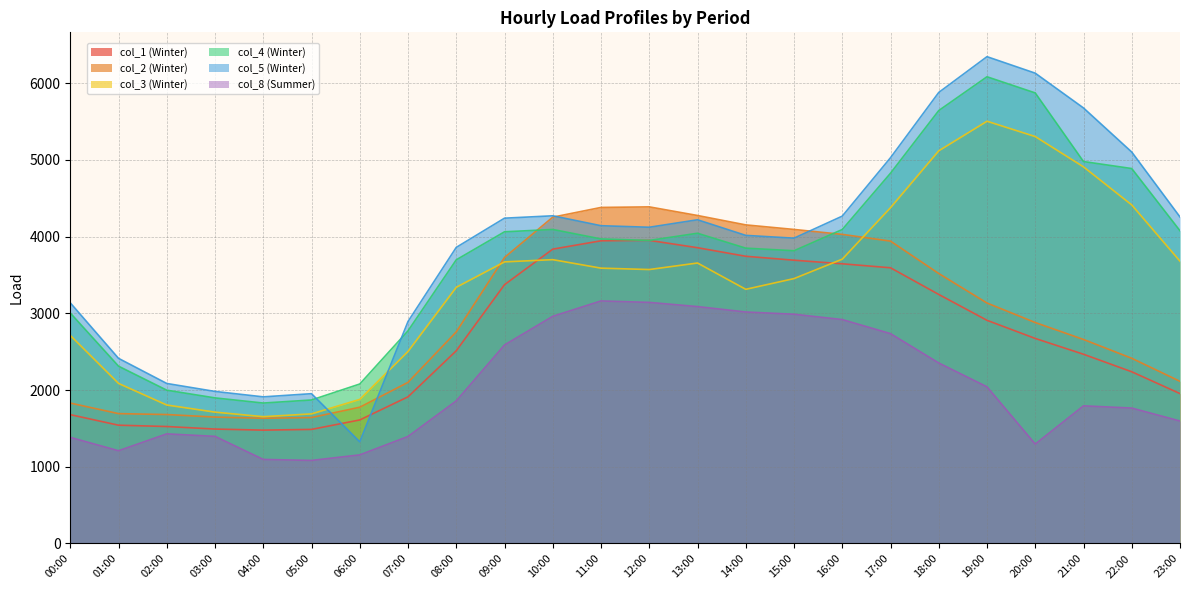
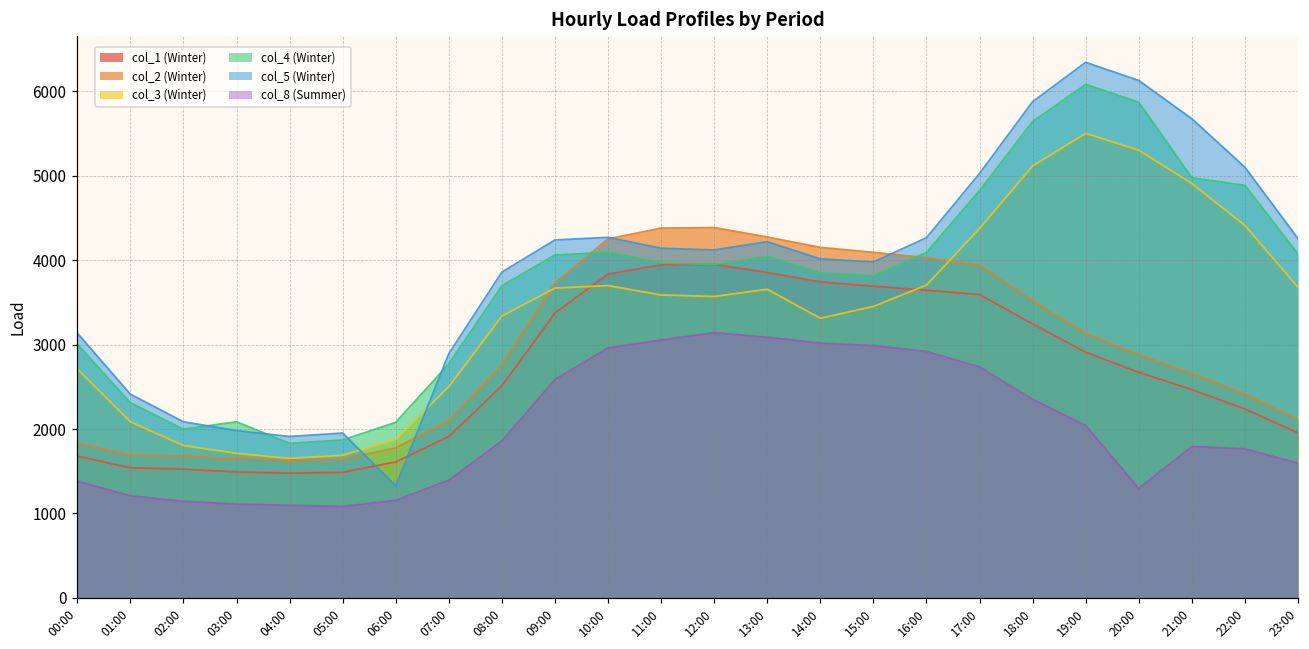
col_8 (Summer), 02:00: 1400 -> 1100
col_4 (Winter), 03:00: 1900 -> 2100
col_8 (Summer), 03:00: 1400 -> 1100
col_8 (Summer), 11:00: 3200 -> 3100
